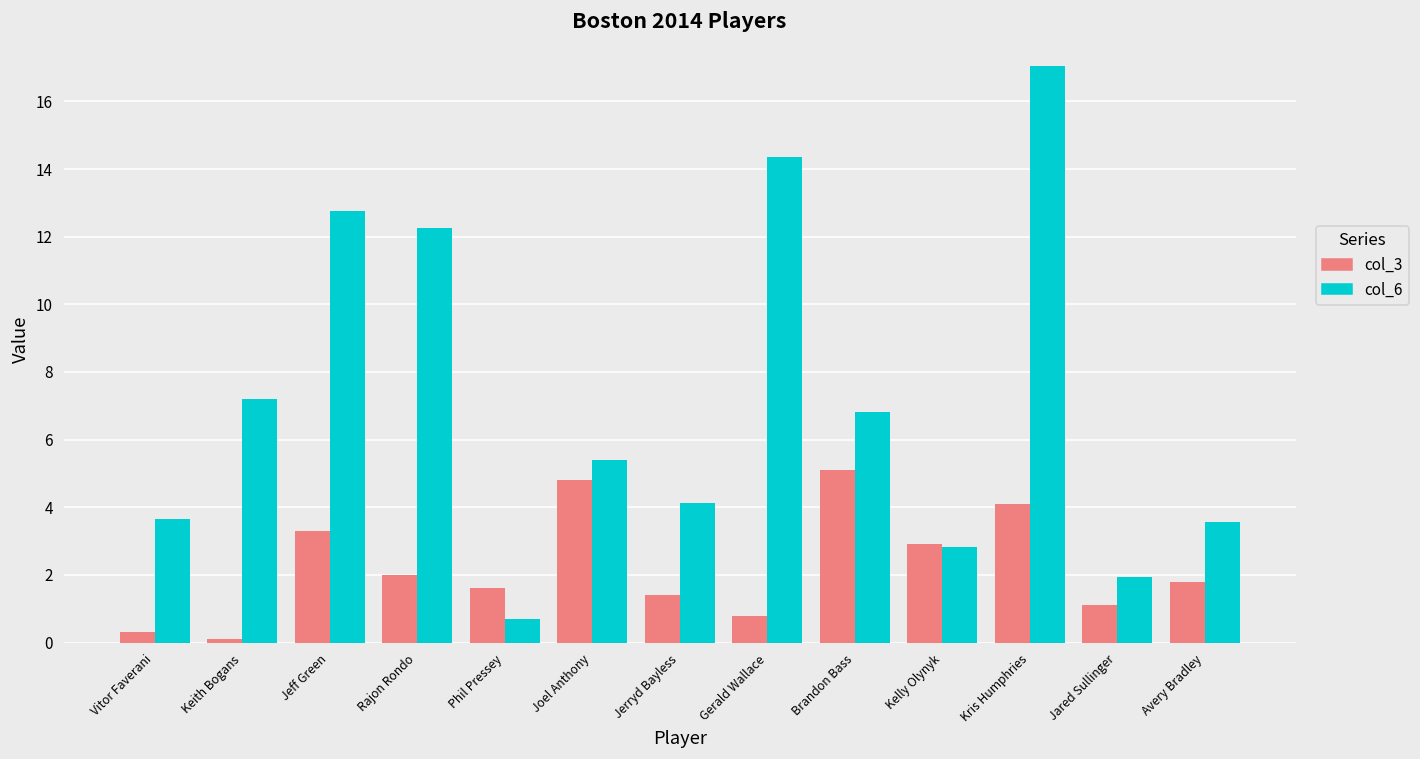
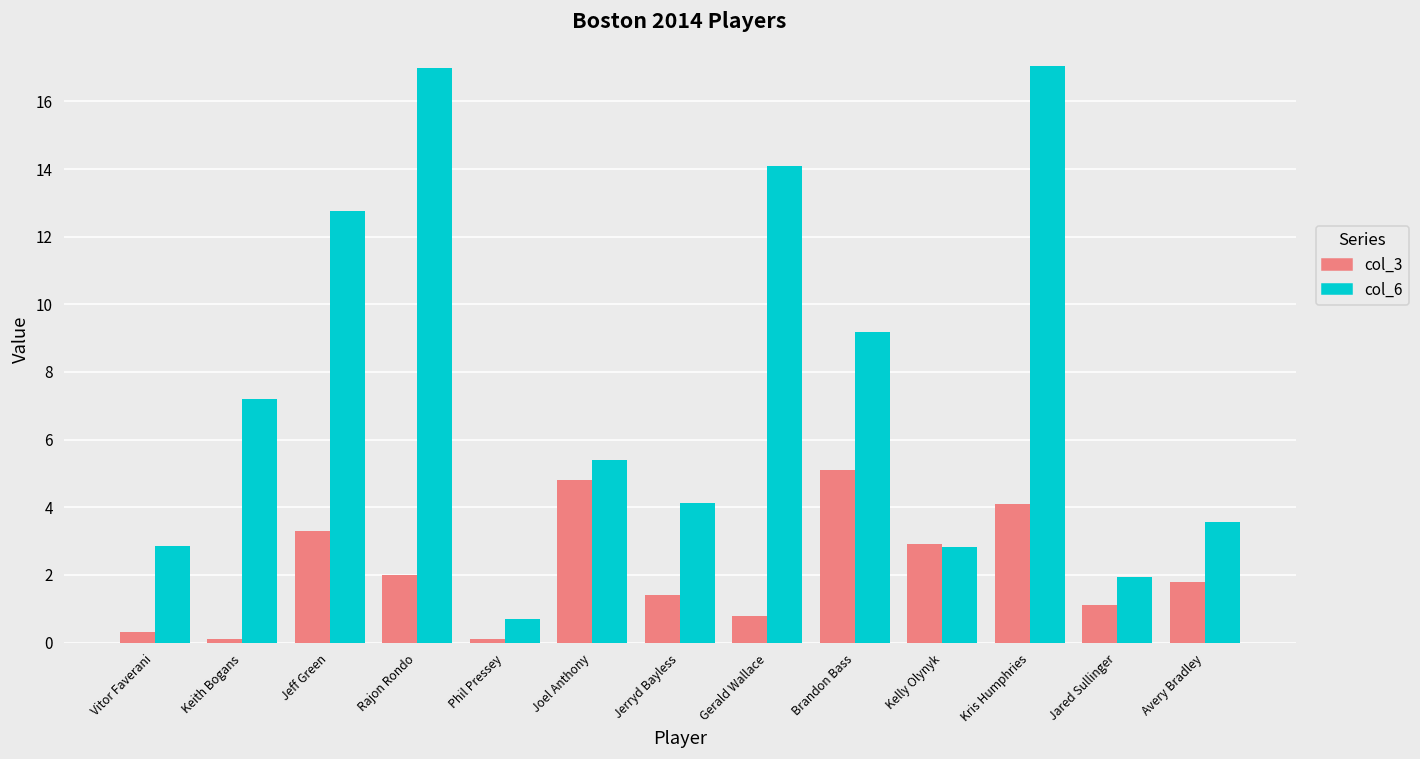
col_6, Vitor Faverani: 3.7 -> 2.8
col_6, Rajon Rondo: 12.2 -> 17.0
col_3, Phil Pressey: 1.6 -> 0.1
col_6, Gerald Wallace: 14.4 -> 14.1
col_6, Brandon Bass: 6.8 -> 9.2
